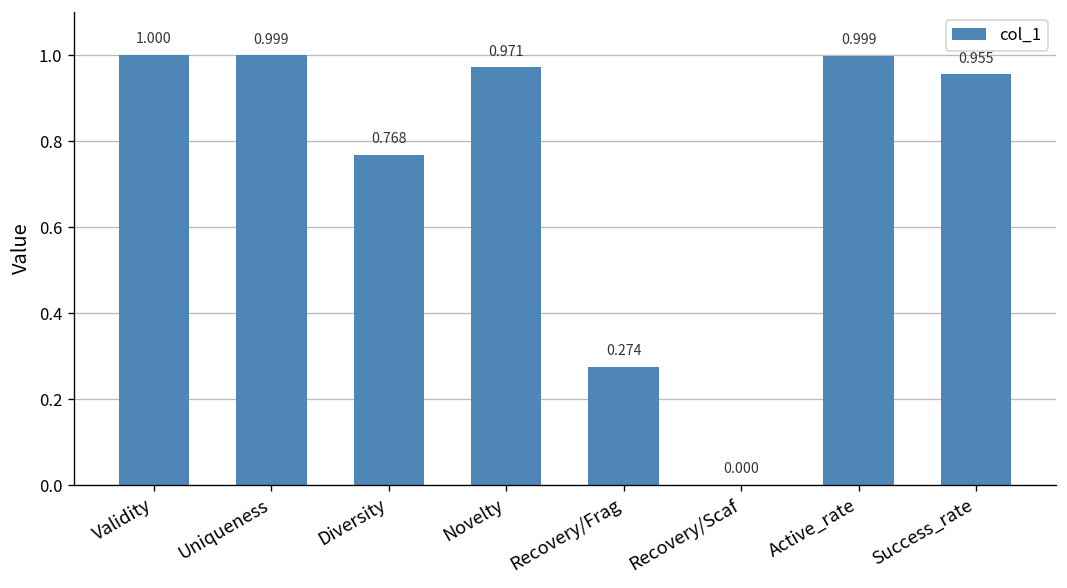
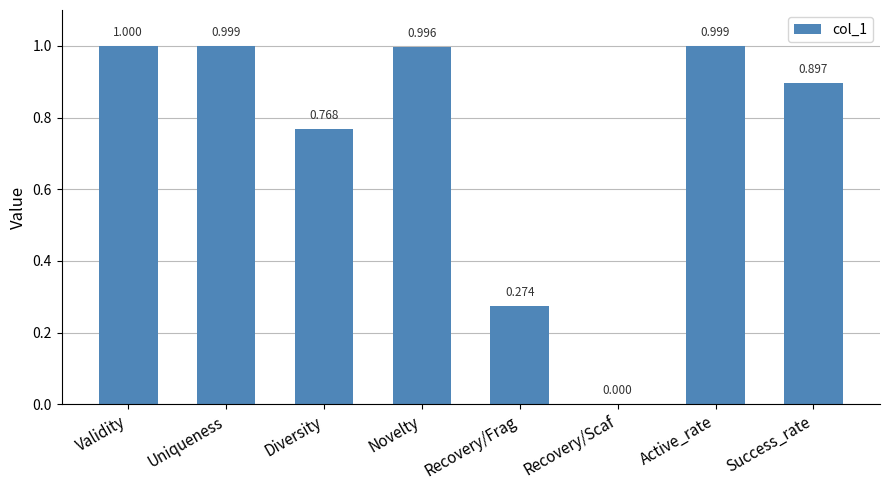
Novelty: 0.971 -> 0.996
Success_rate: 0.955 -> 0.897
